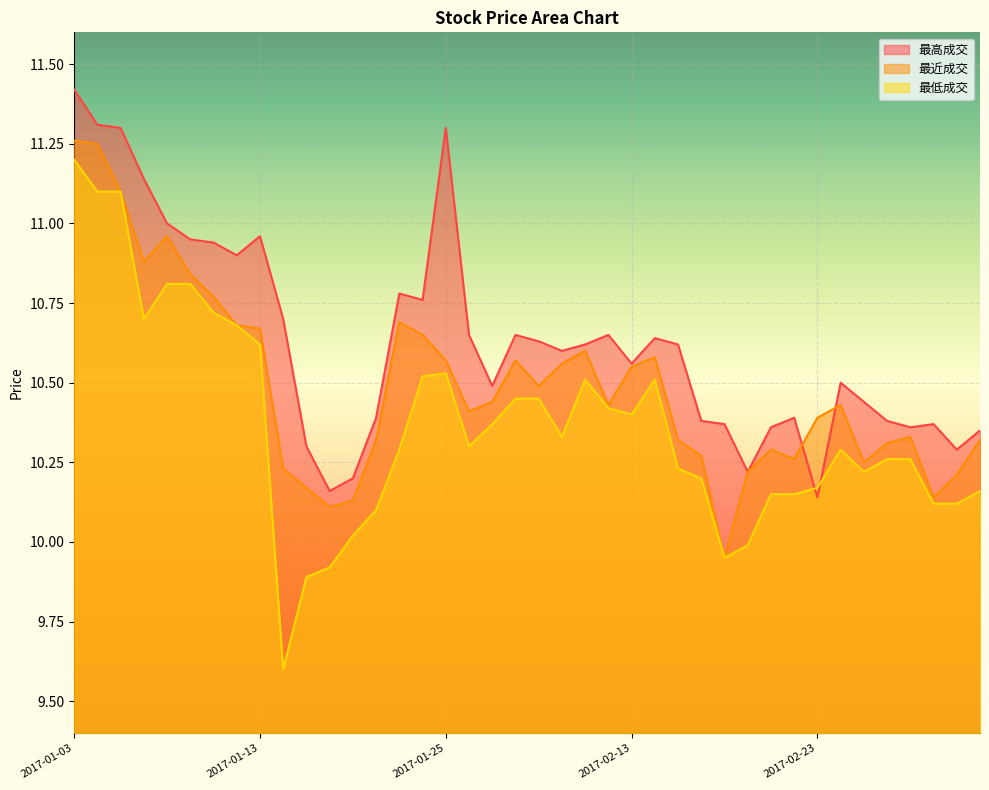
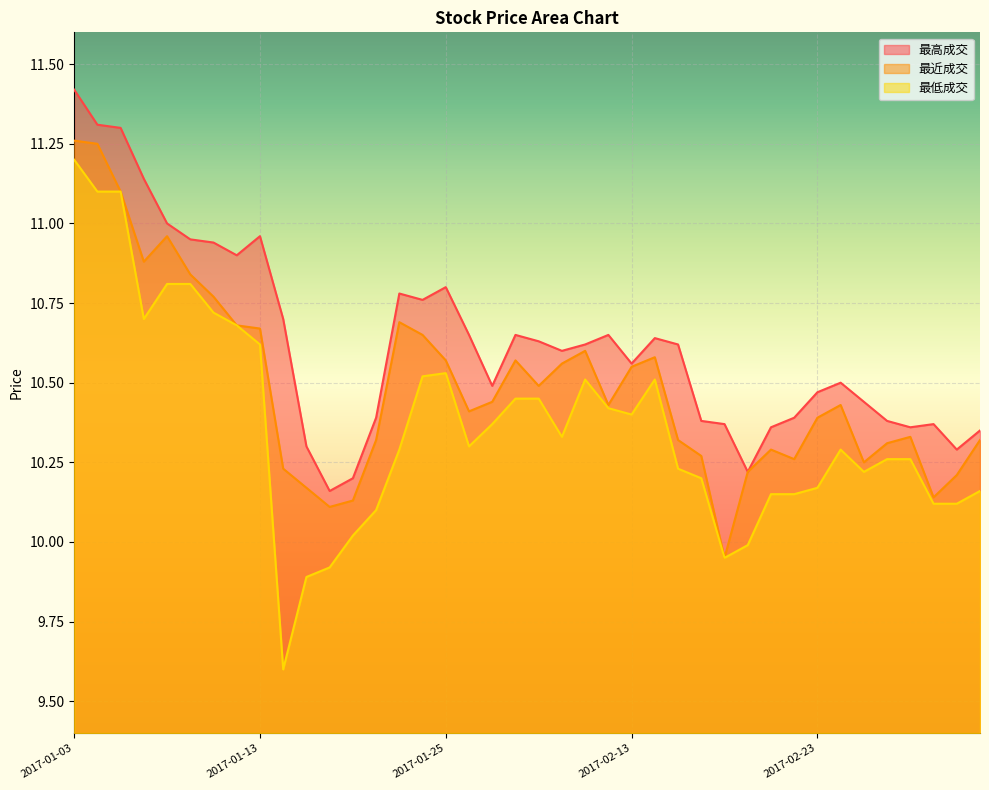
最高成交, 2017-01-25: 11.3 -> 10.8
最高成交, 2017-02-23: 10.14 -> 10.47
